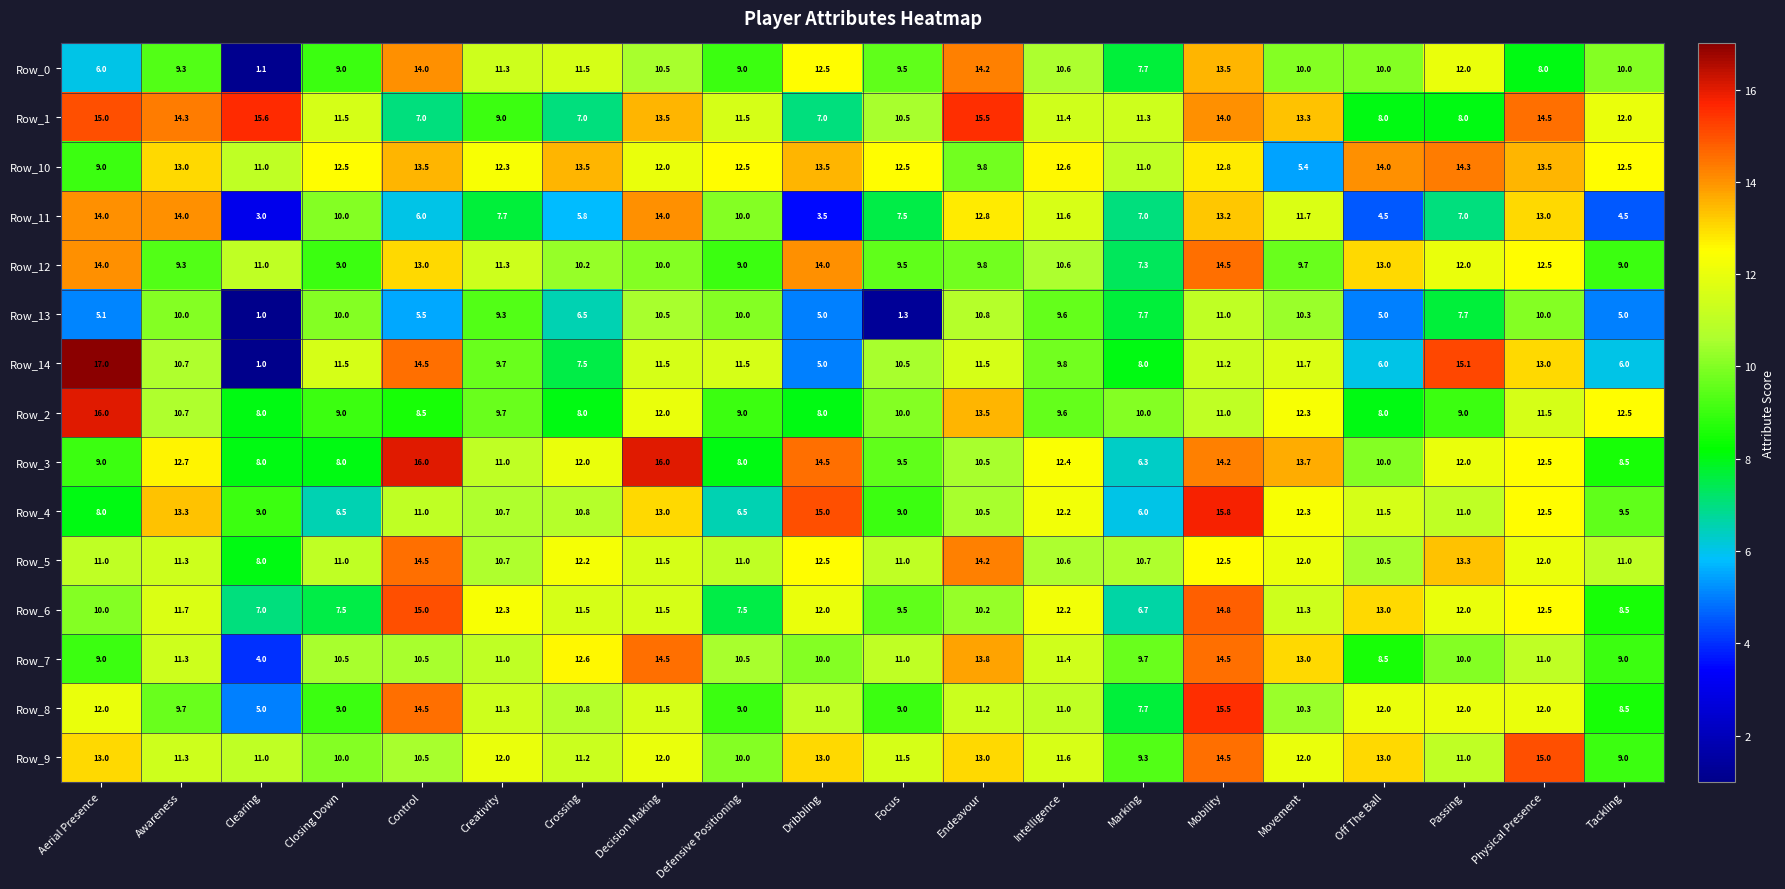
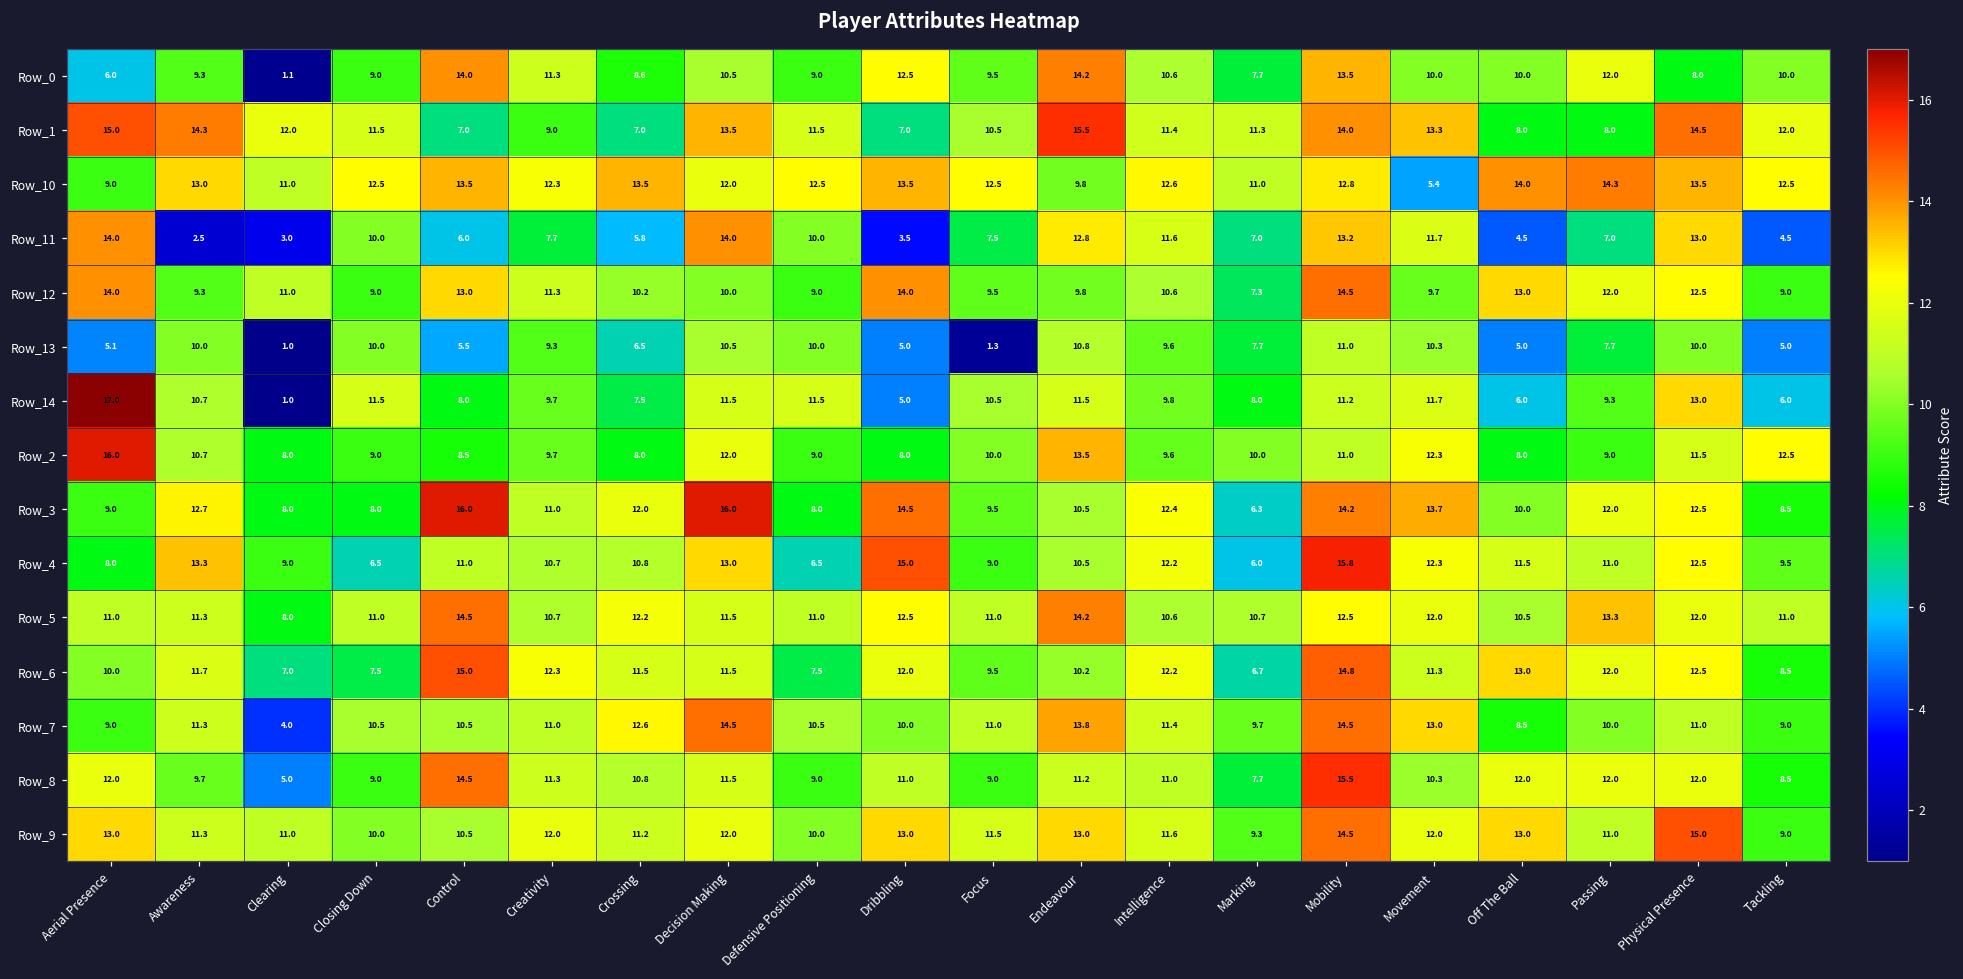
Row_0, Crossing: 11.5 -> 8.6
Row_1, Clearing: 15.6 -> 12.0
Row_11, Awareness: 14.0 -> 2.5
Row_14, Control: 14.5 -> 8.0
Row_14, Passing: 15.1 -> 9.3
